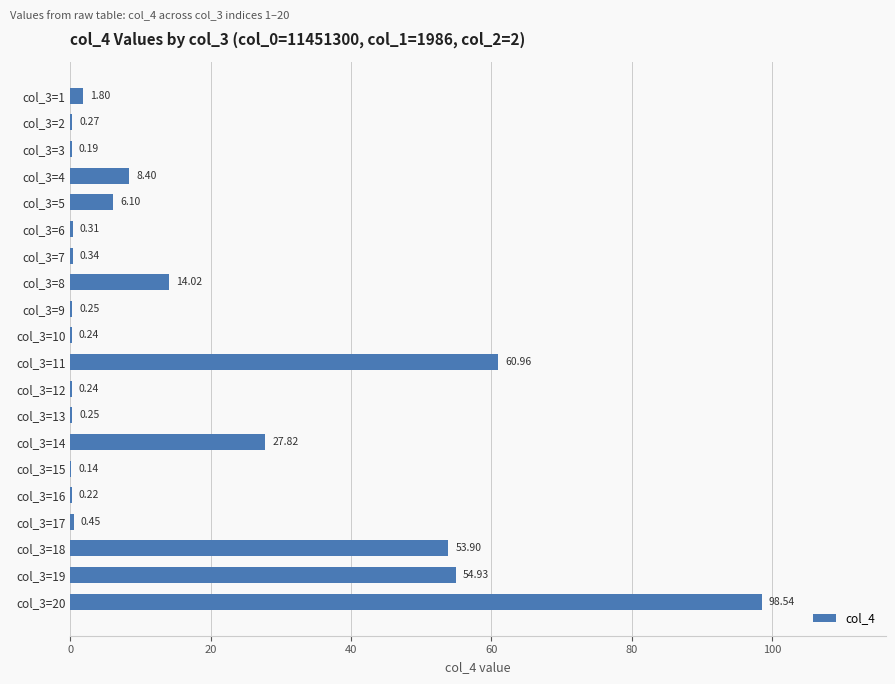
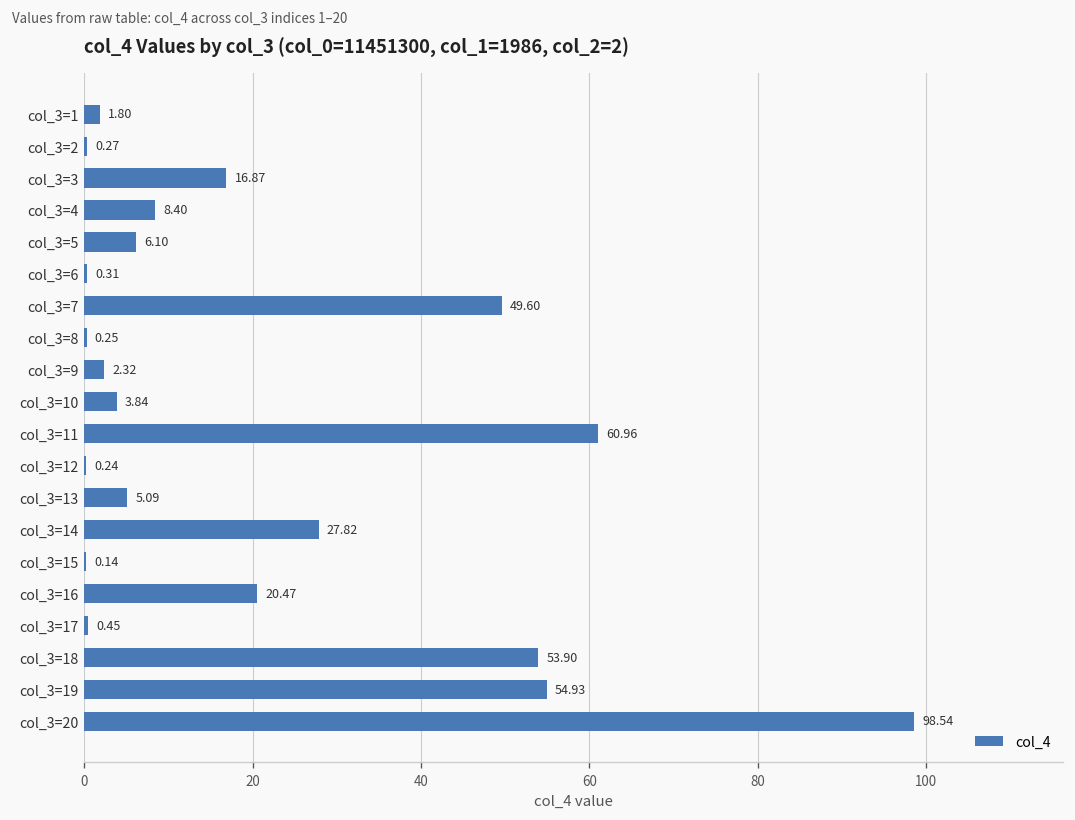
col_3=3: 0.19 -> 16.87
col_3=7: 0.34 -> 49.60
col_3=8: 14.02 -> 0.25
col_3=9: 0.25 -> 2.32
col_3=10: 0.24 -> 3.84
col_3=13: 0.25 -> 5.09
col_3=16: 0.22 -> 20.47
